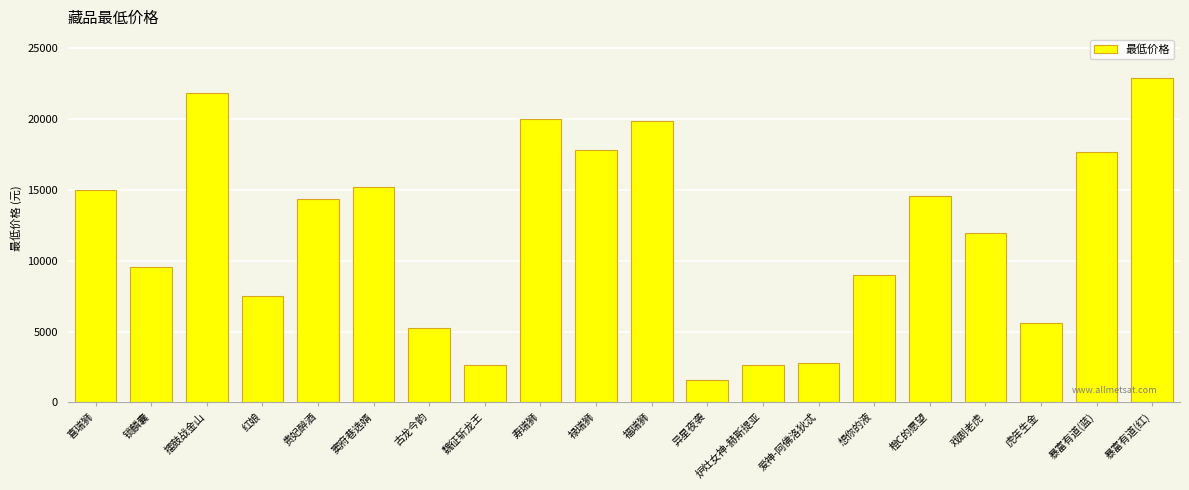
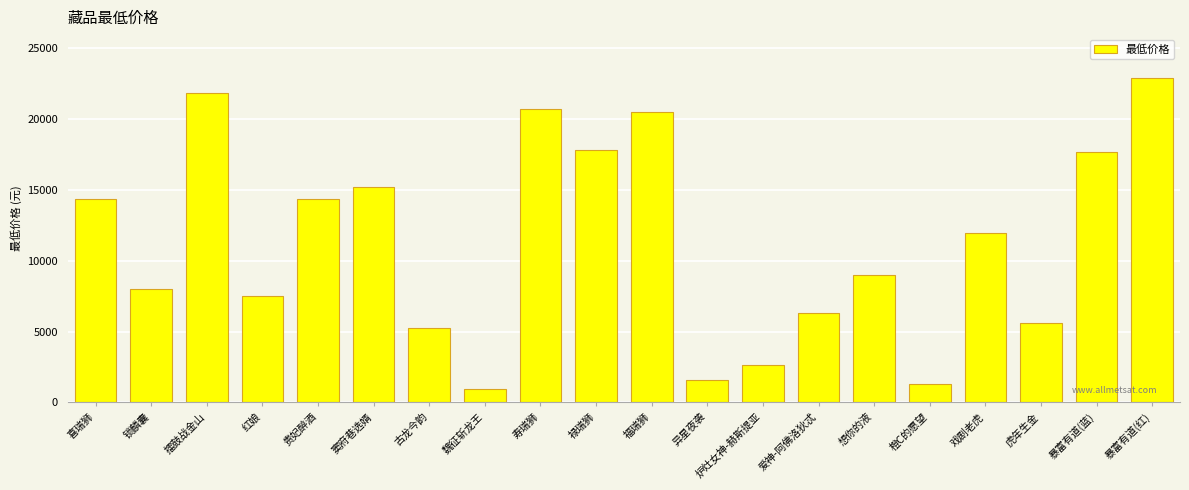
喜瑞狮: 15000 -> 14400
锁麟囊: 9600 -> 8000
魏征斩龙王: 2600 -> 900
寿瑞狮: 20000 -> 20700
福瑞狮: 19900 -> 20500
爱神-阿佛洛狄忒: 2800 -> 6300
橙C的愿望: 14600 -> 1300
